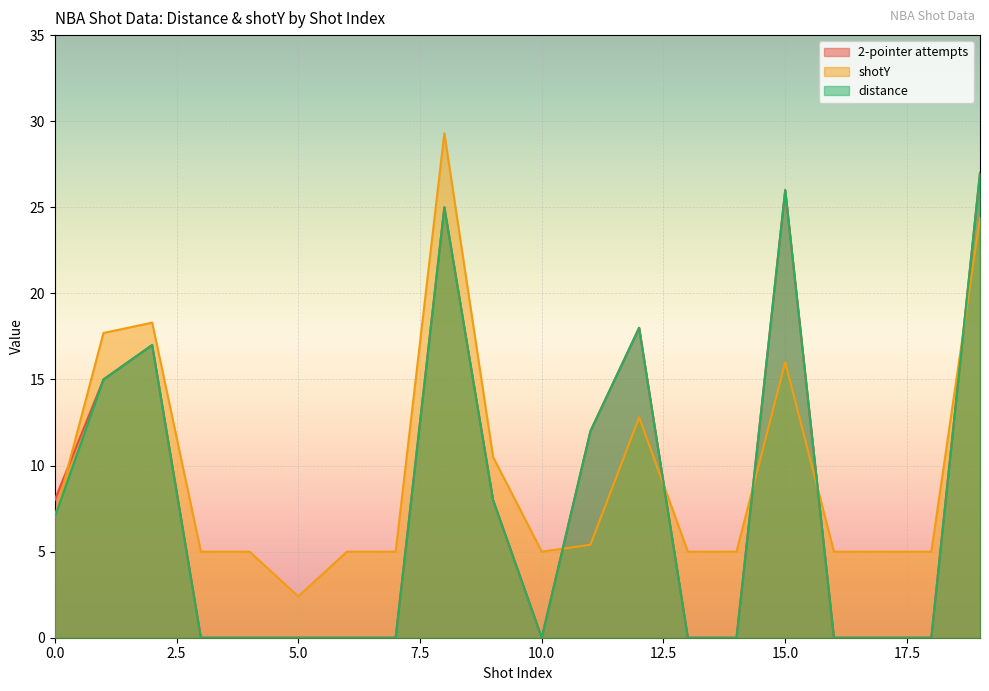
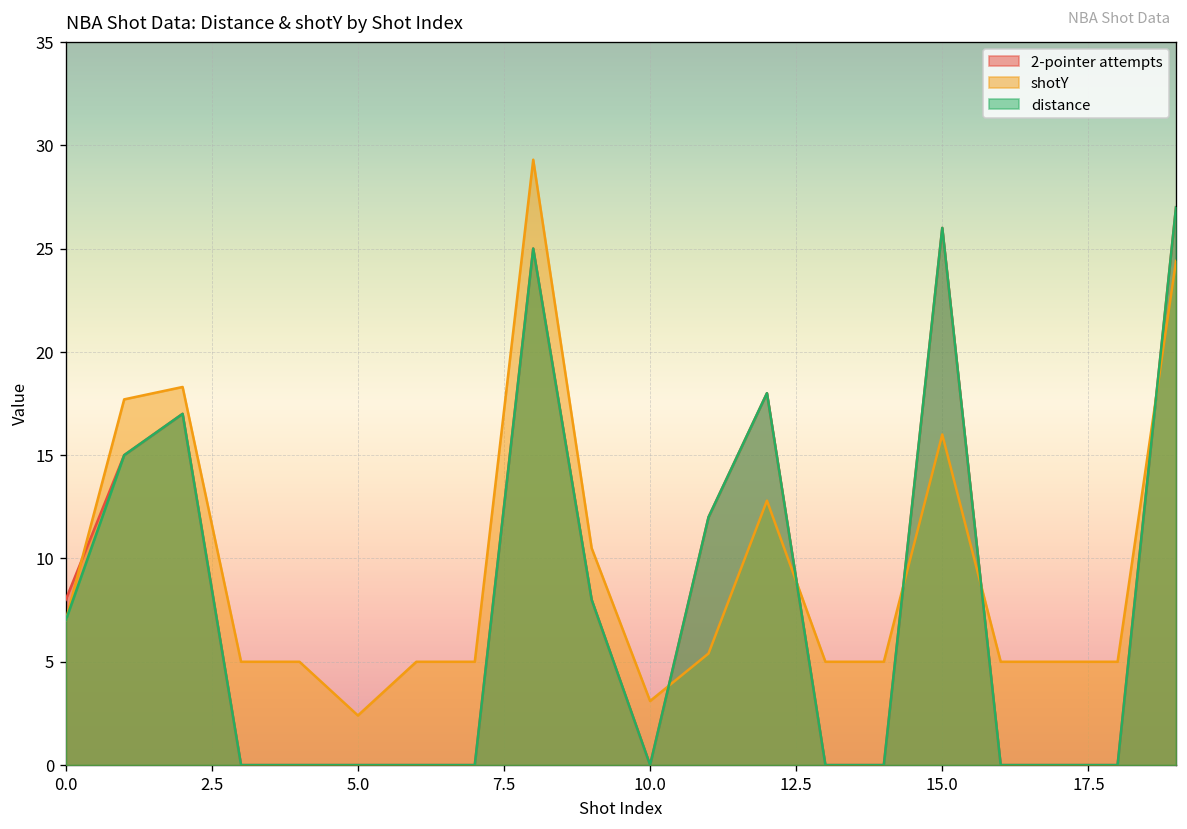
shotY, 10.0: 5.0 -> 3.1
